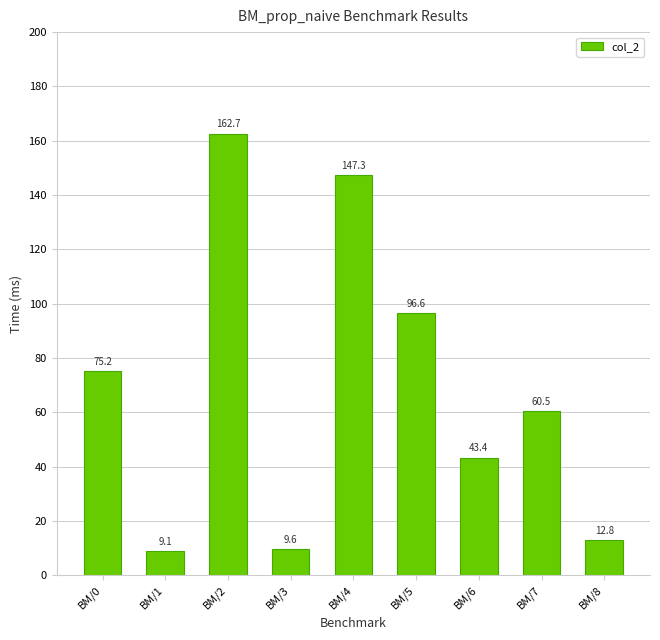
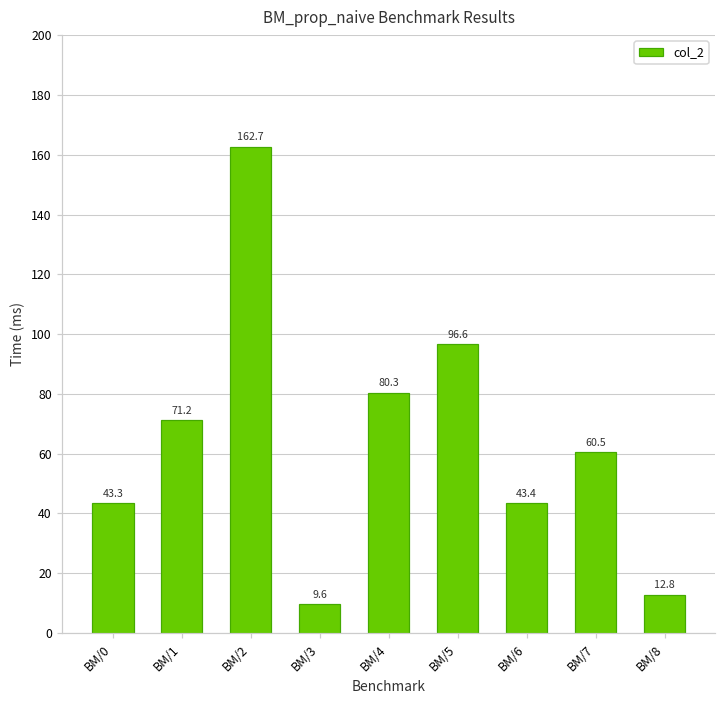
BM/0: 75.2 -> 43.3
BM/1: 9.1 -> 71.2
BM/4: 147.3 -> 80.3
